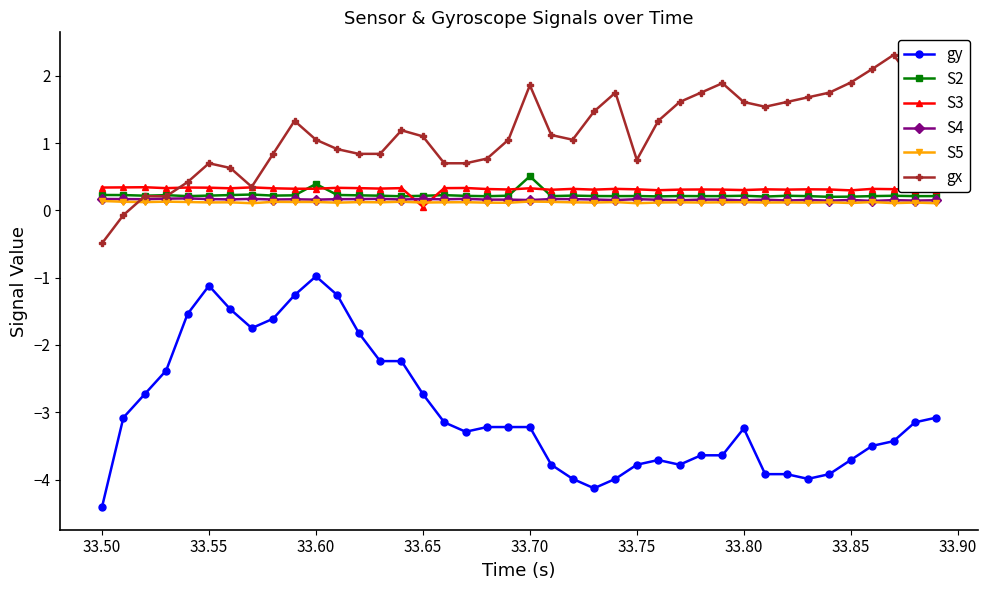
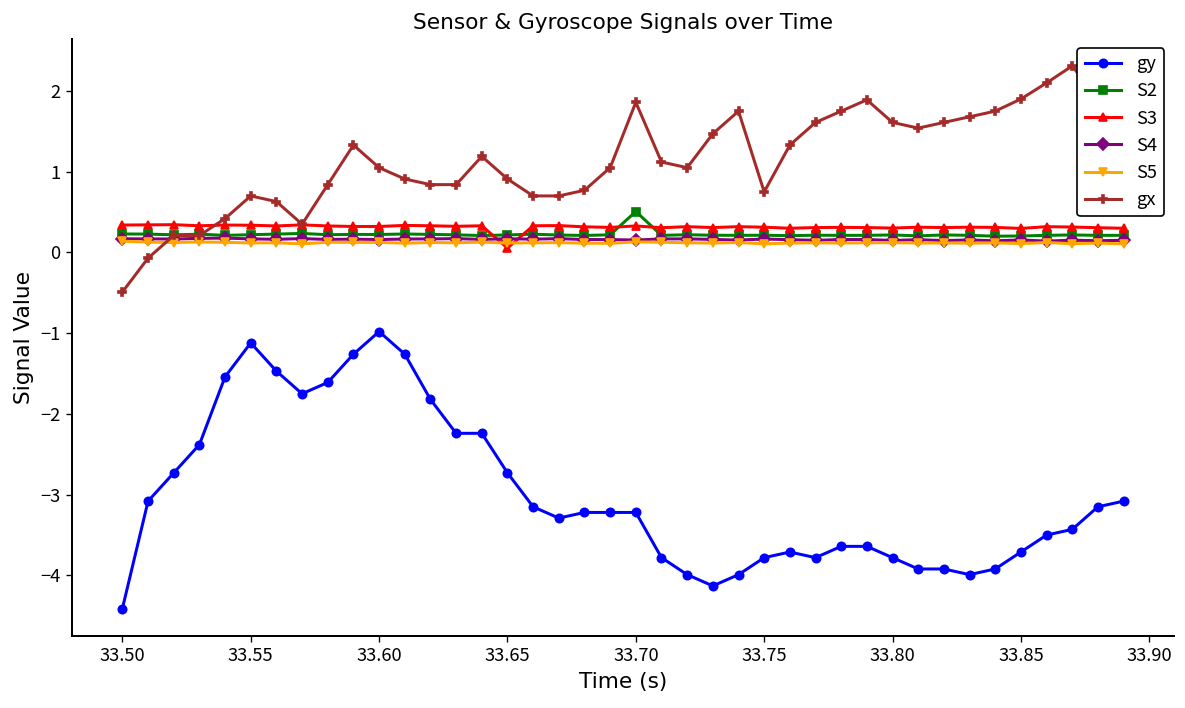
S2, 33.60: 0.4 -> 0.2
gx, 33.65: 1.1 -> 0.9
gy, 33.80: -3.2 -> -3.8
